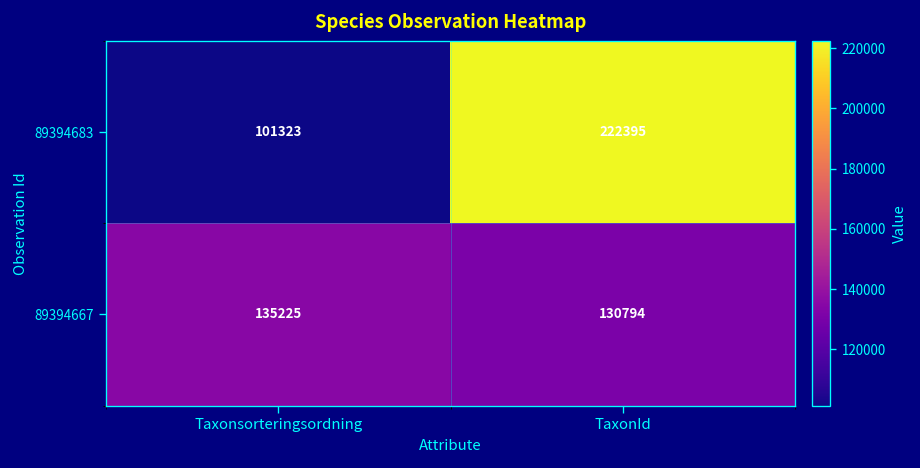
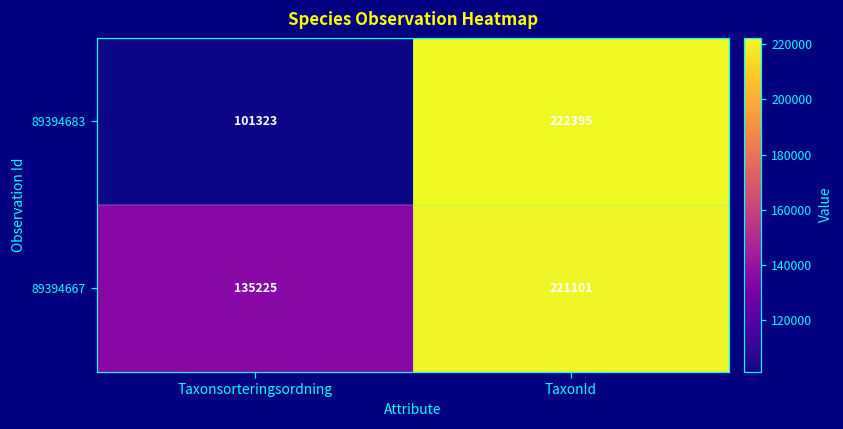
89394667, TaxonId: 130794 -> 221101
